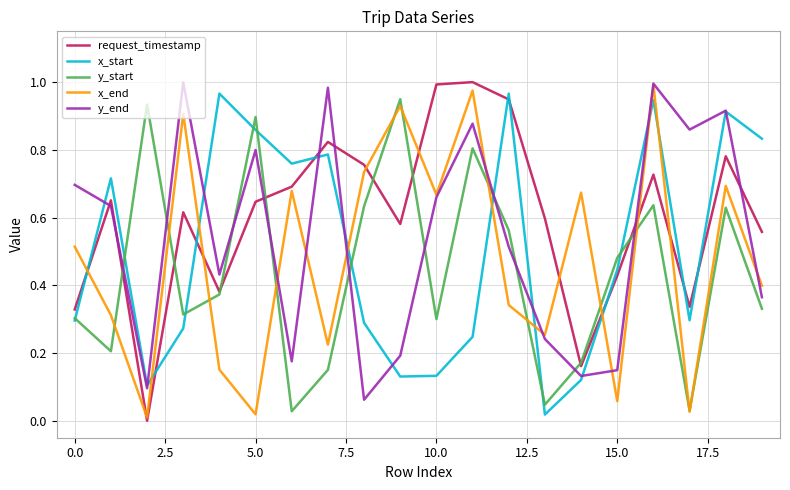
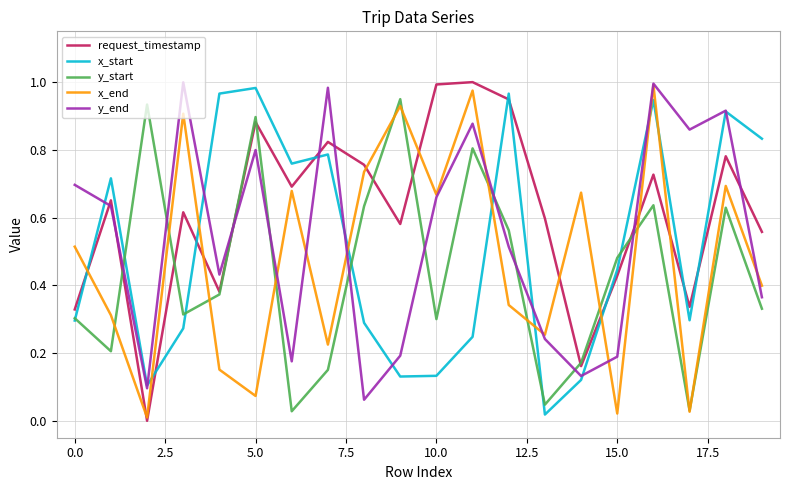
request_timestamp, 5.0: 0.65 -> 0.88
x_start, 5.0: 0.86 -> 0.98
x_end, 5.0: 0.02 -> 0.07
x_end, 15.0: 0.06 -> 0.02
y_end, 15.0: 0.15 -> 0.19
